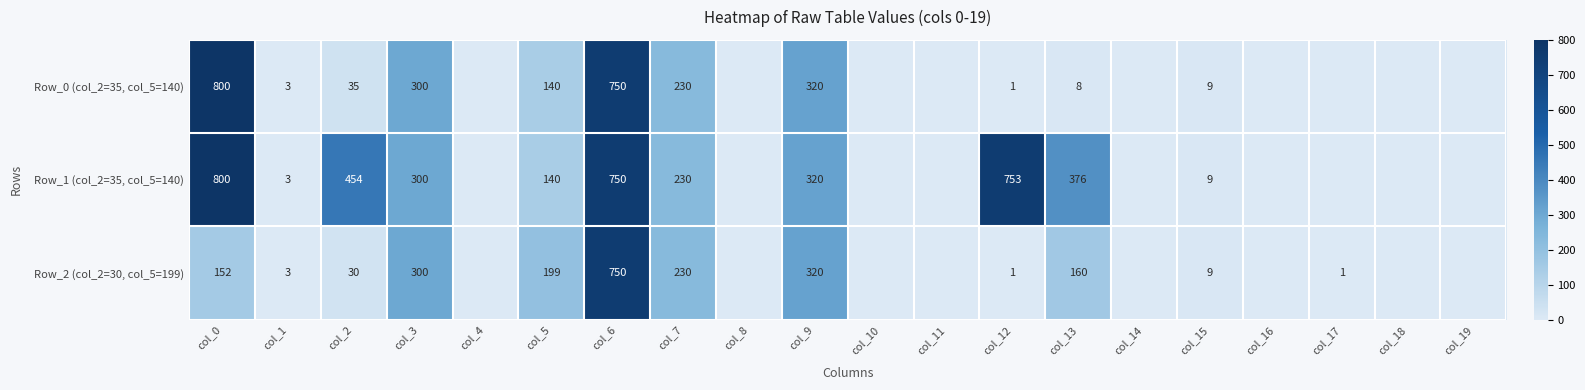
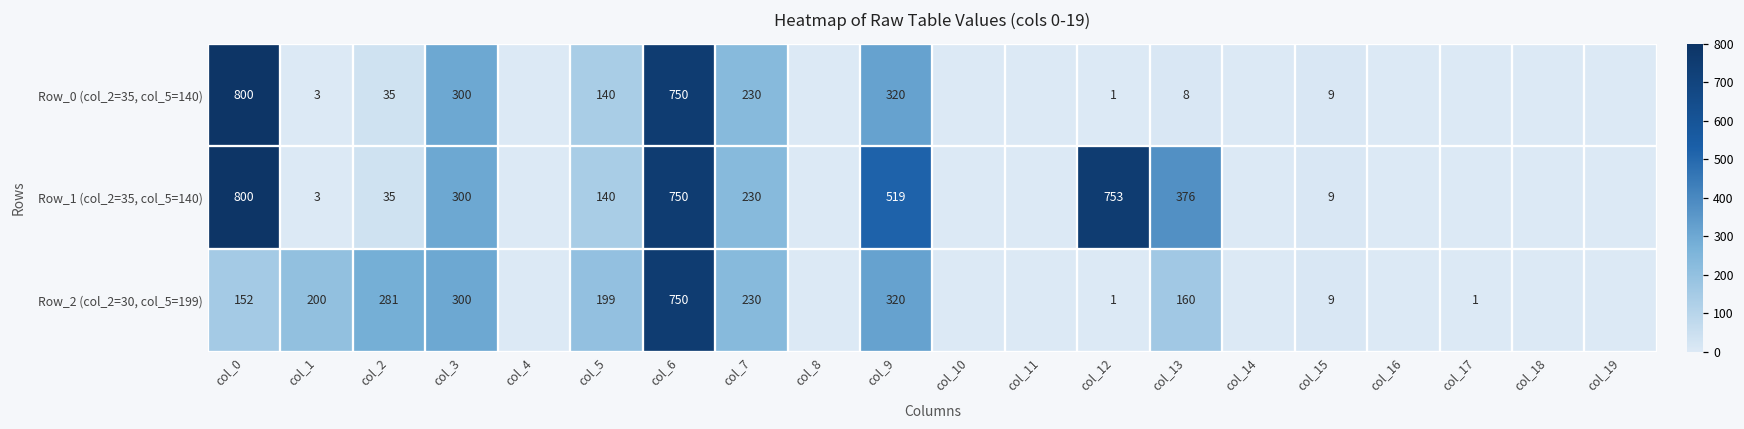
Row_1 (col_2=35, col_5=140), col_2: 454 -> 35
Row_1 (col_2=35, col_5=140), col_9: 320 -> 519
Row_2 (col_2=30, col_5=199), col_1: 3 -> 200
Row_2 (col_2=30, col_5=199), col_2: 30 -> 281
